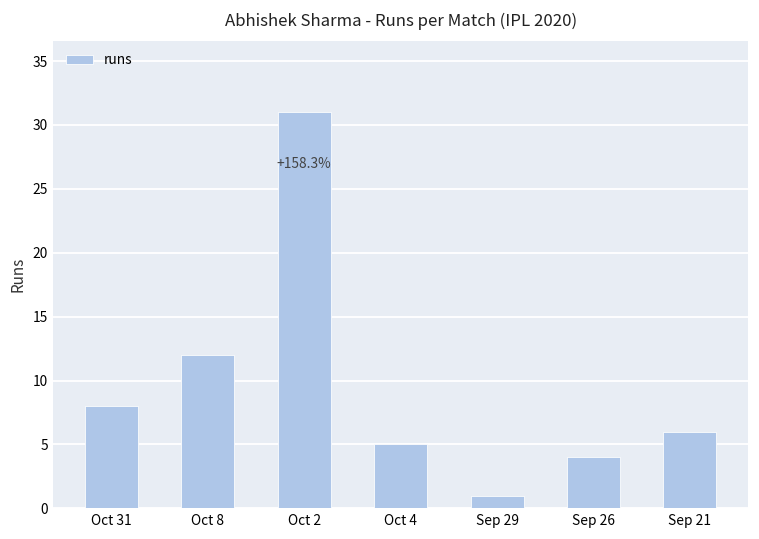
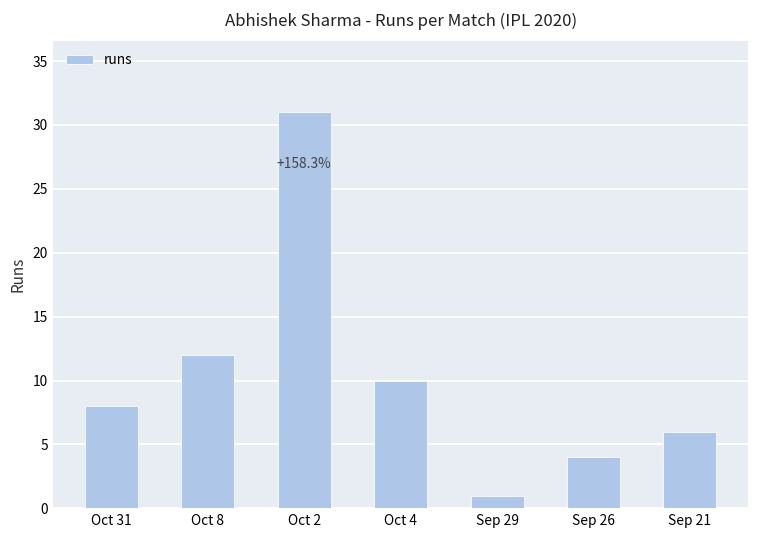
Oct 4: 5 -> 10
